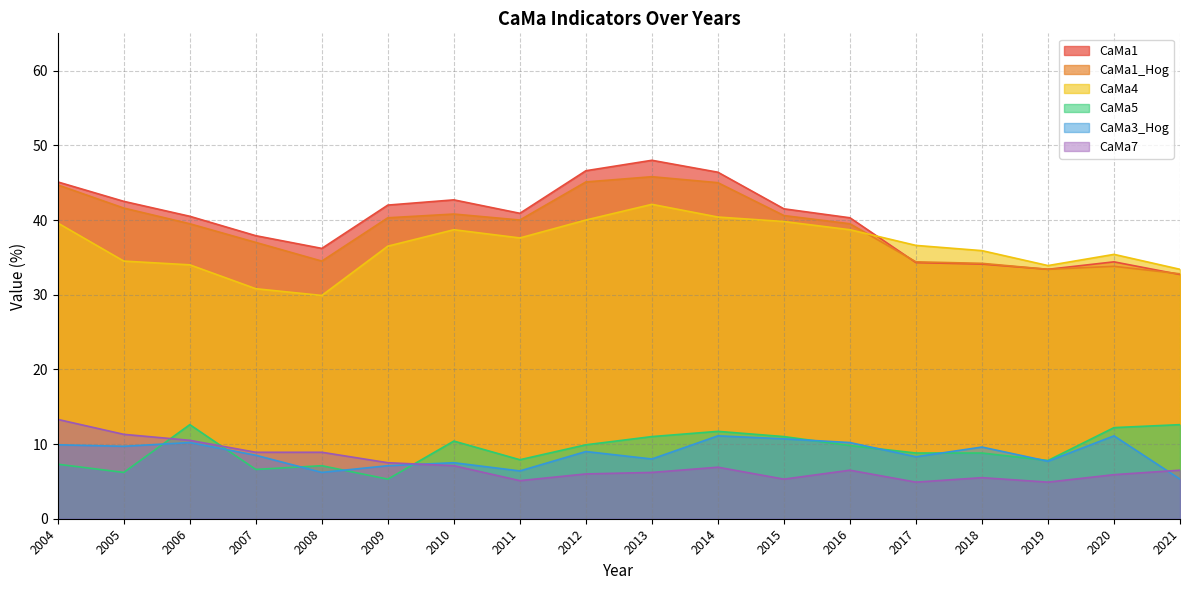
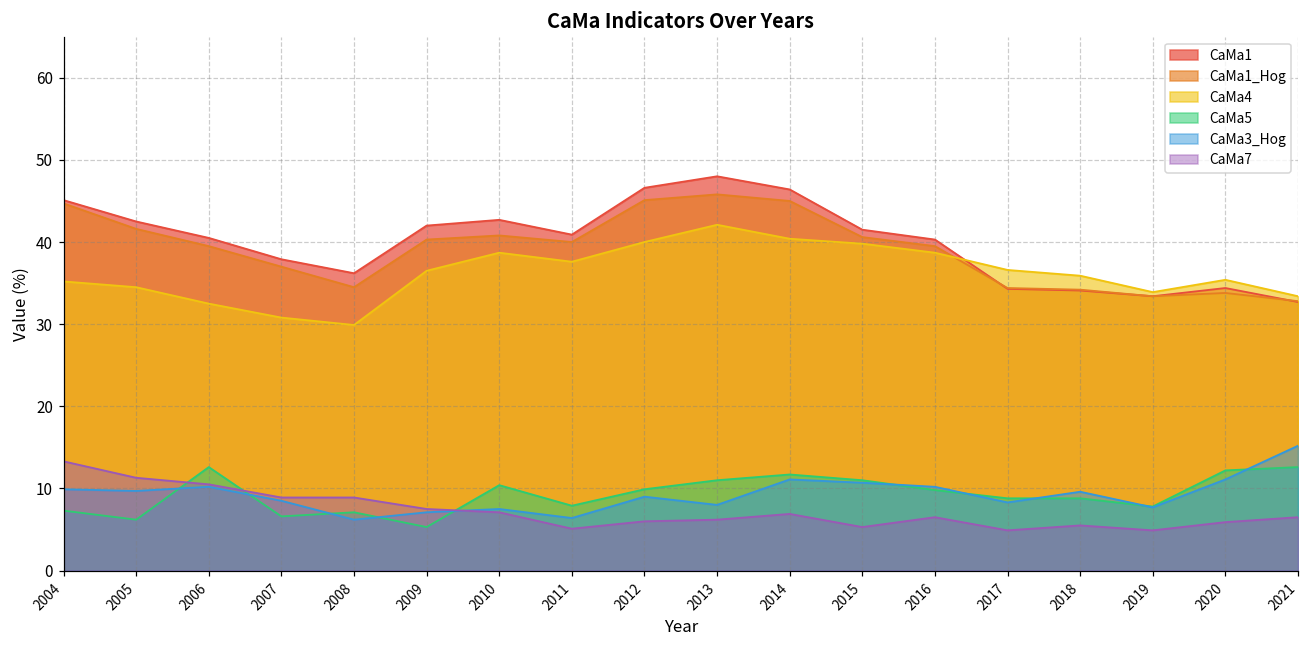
CaMa4, 2004: 40 -> 35
CaMa4, 2006: 34 -> 33
CaMa3_Hog, 2021: 5 -> 15
